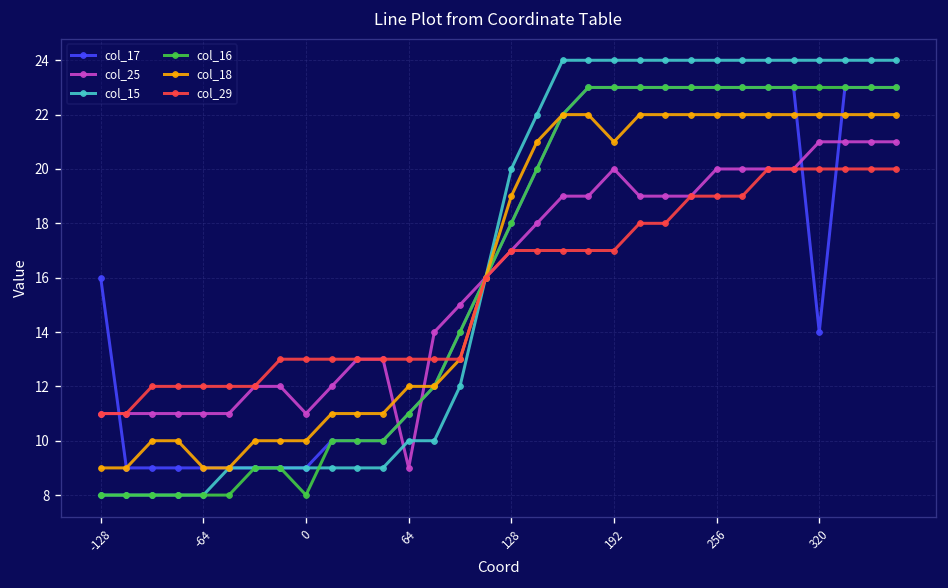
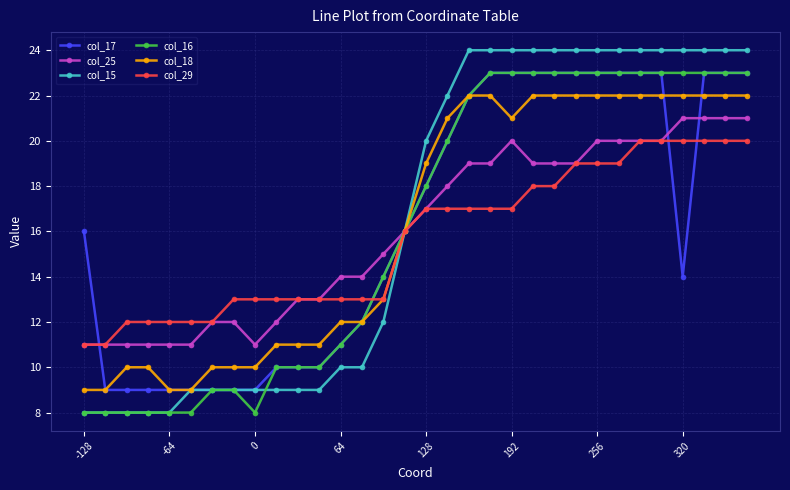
col_25, 64: 9 -> 14
